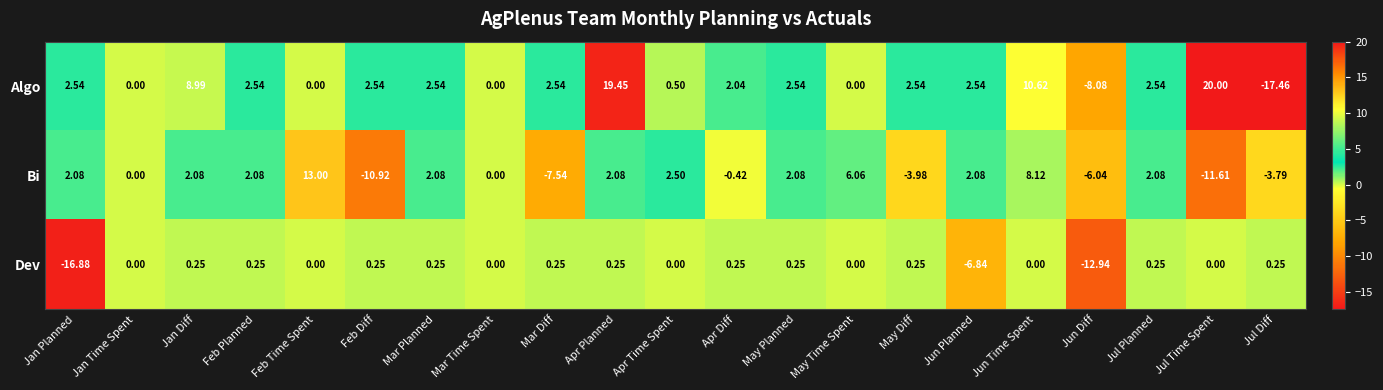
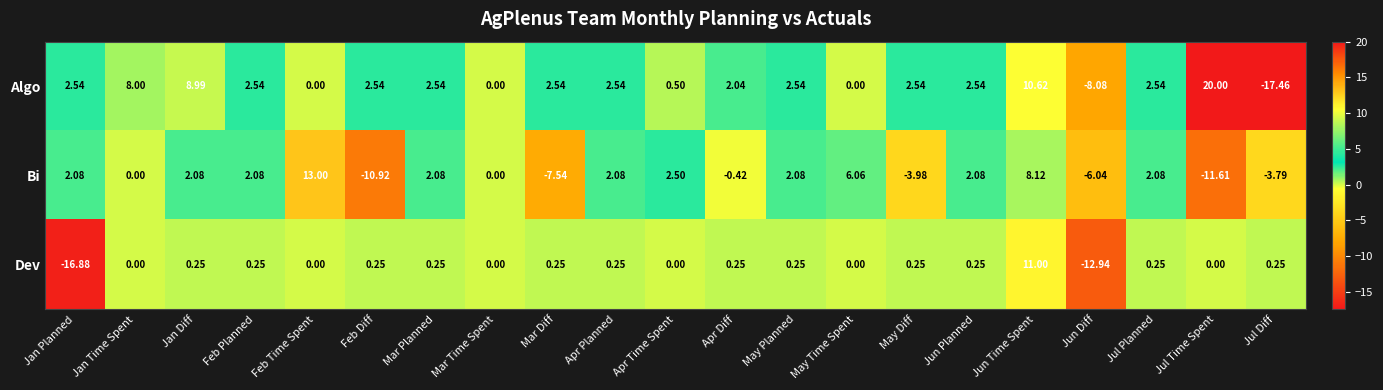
Algo, Jan Time Spent: 0.00 -> 8.00
Algo, Apr Planned: 19.45 -> 2.54
Dev, Jun Planned: -6.84 -> 0.25
Dev, Jun Time Spent: 0.00 -> 11.00
